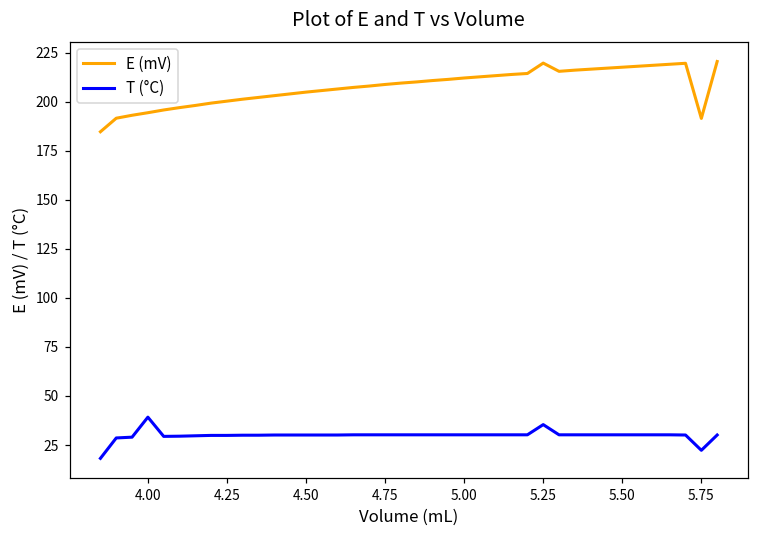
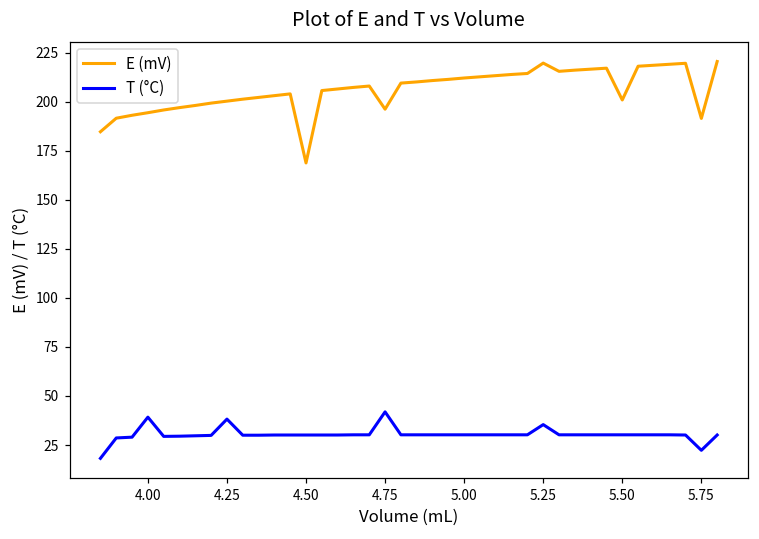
T (°C), 4.25: 30 -> 38
E (mV), 4.50: 205 -> 169
E (mV), 4.75: 209 -> 196
T (°C), 4.75: 30 -> 42
E (mV), 5.50: 218 -> 201
